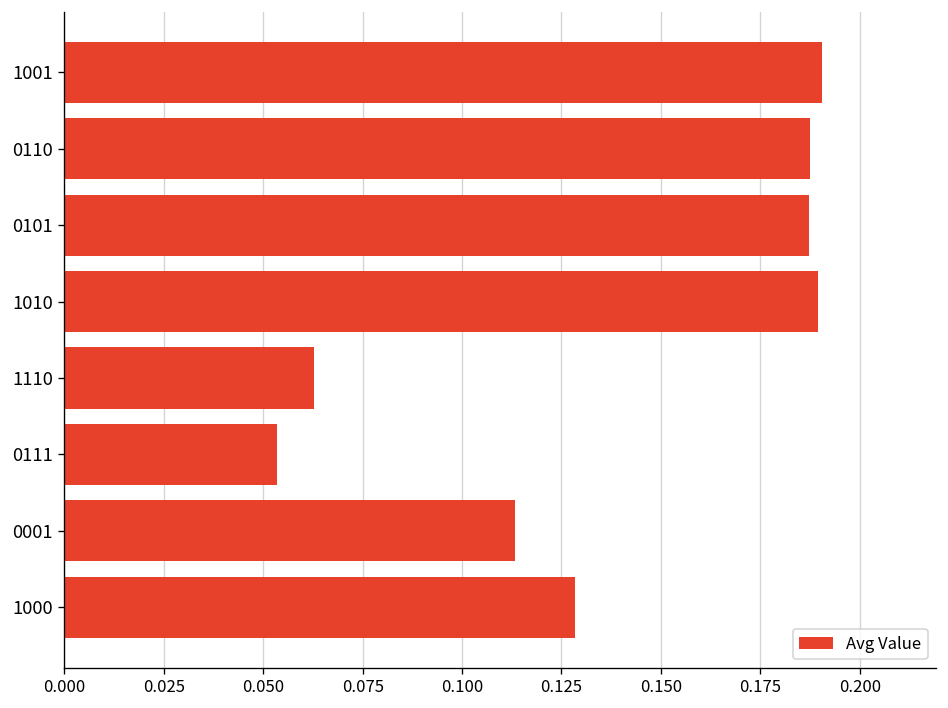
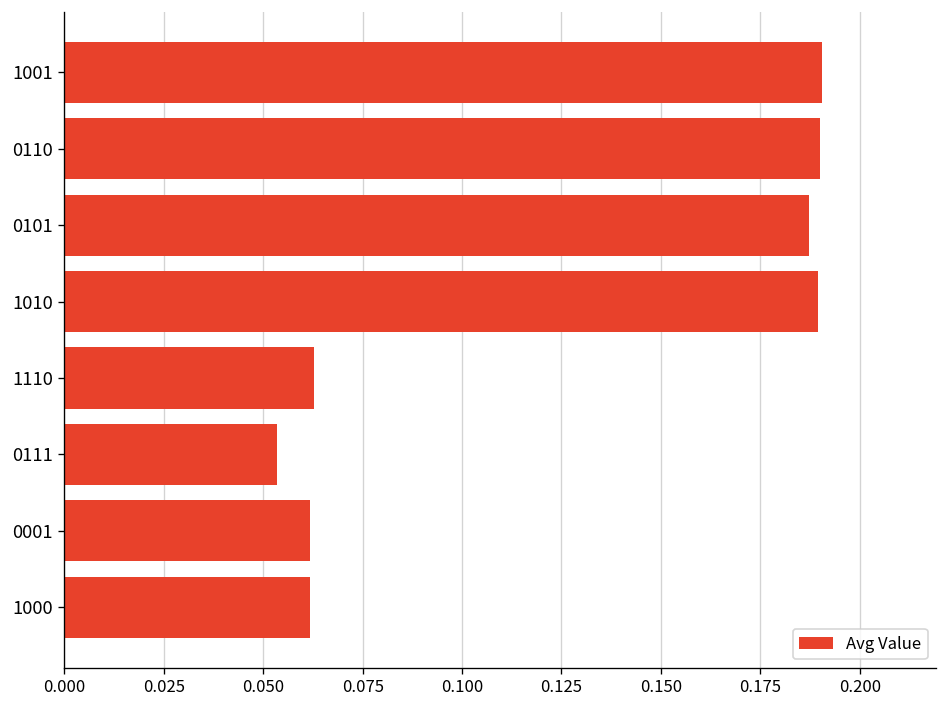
0110: 0.188 -> 0.190
0001: 0.113 -> 0.062
1000: 0.128 -> 0.062
